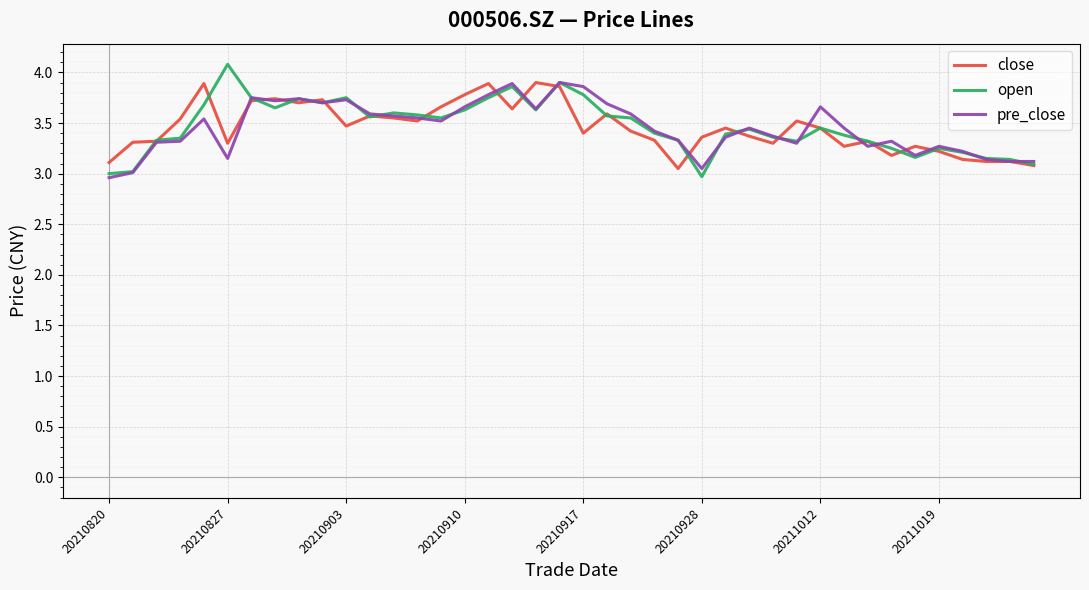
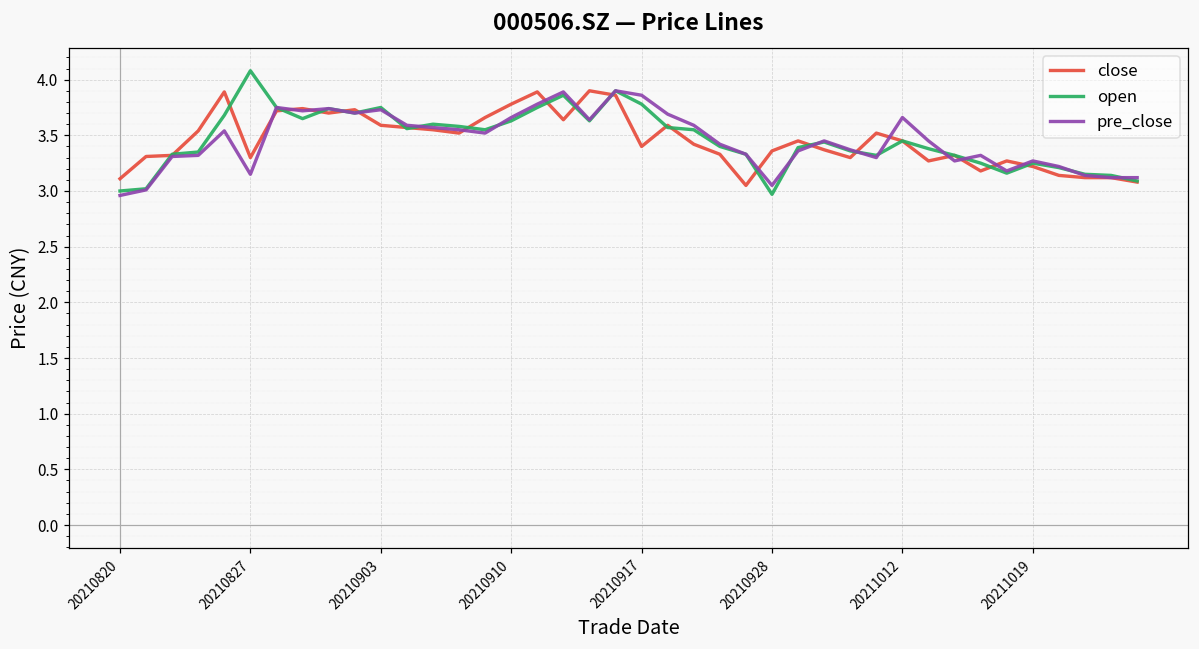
close, 20210903: 3.47 -> 3.59
